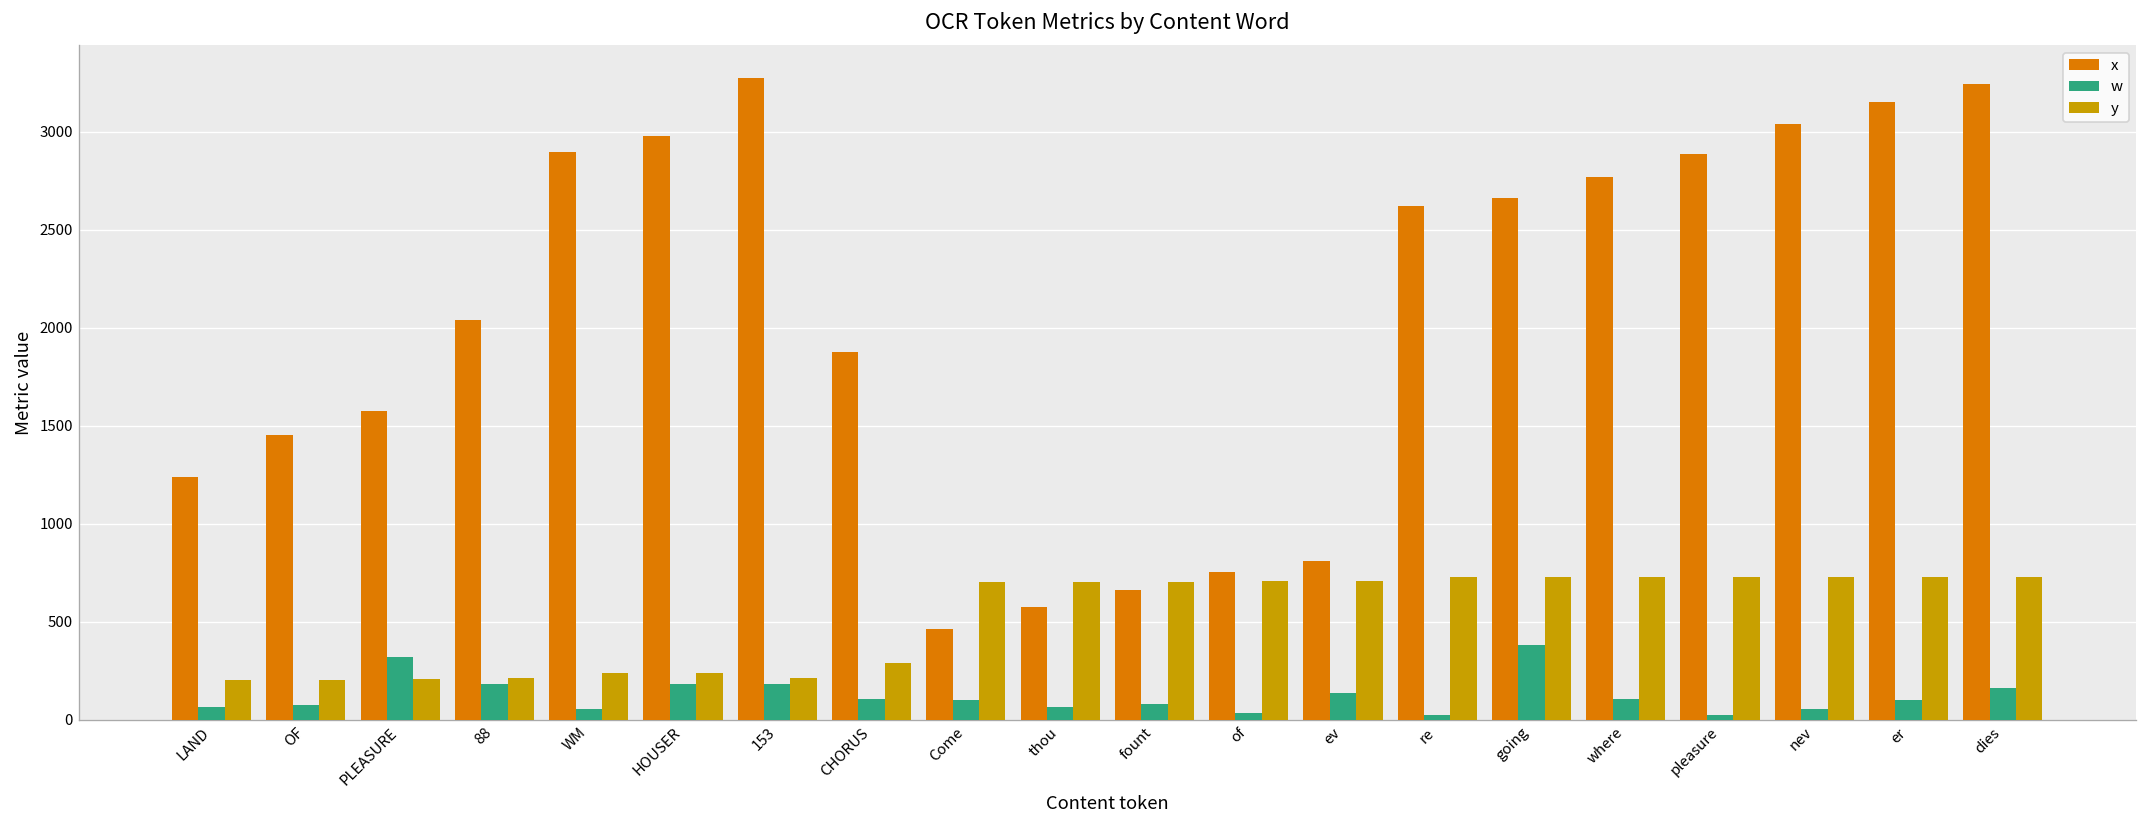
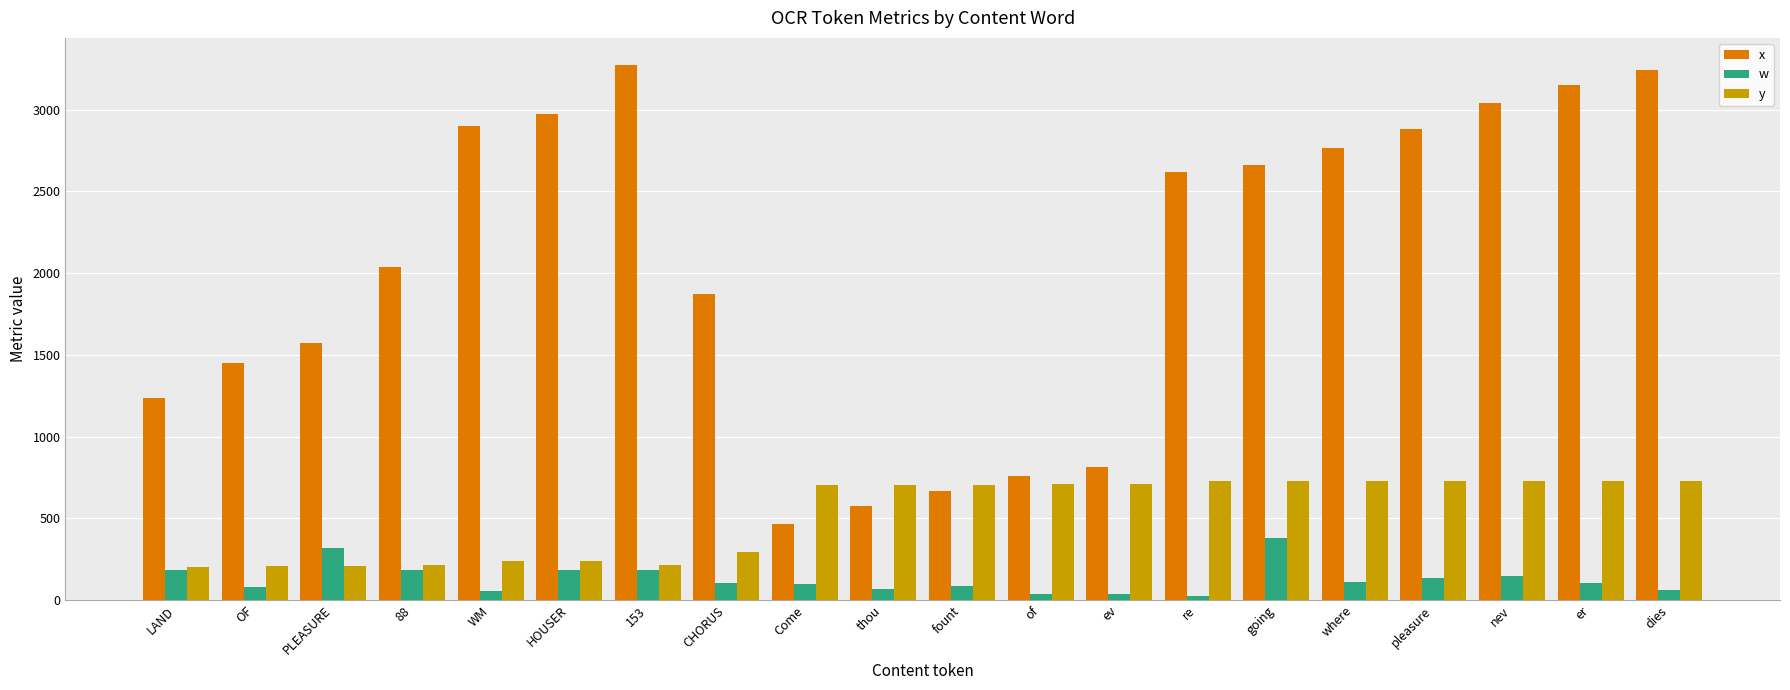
w, LAND: 70 -> 180
w, ev: 140 -> 40
w, pleasure: 30 -> 130
w, nev: 60 -> 150
w, dies: 160 -> 60
